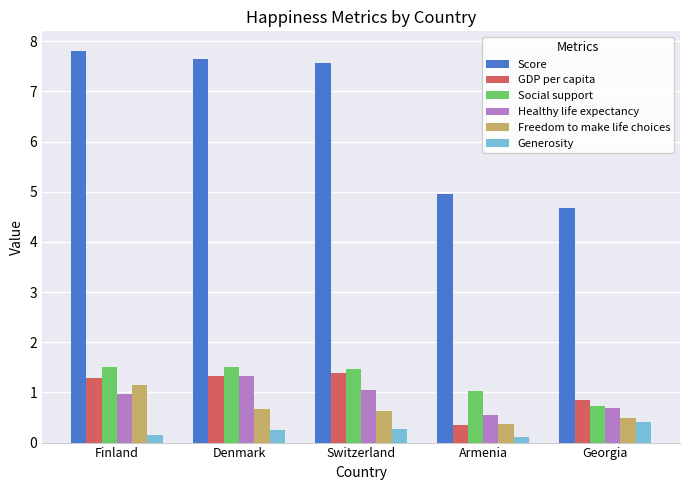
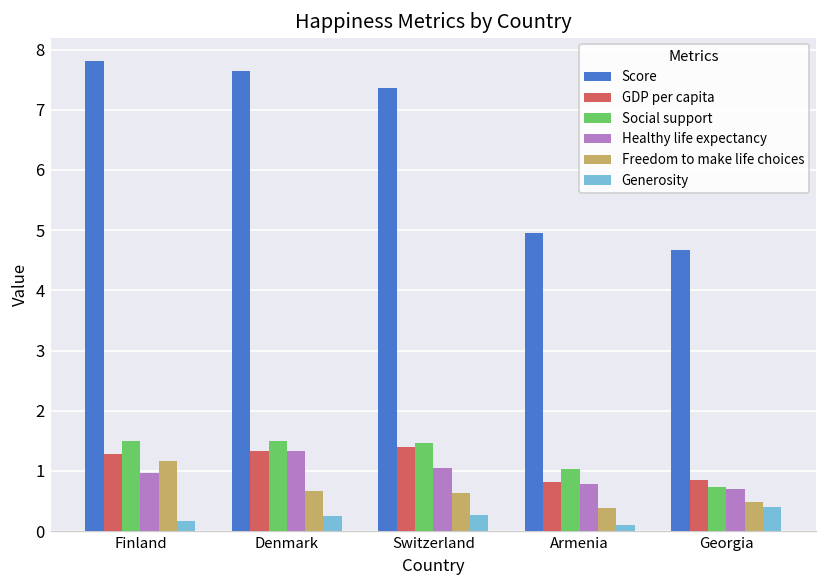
Score, Switzerland: 7.6 -> 7.4
GDP per capita, Armenia: 0.4 -> 0.8
Healthy life expectancy, Armenia: 0.5 -> 0.8
